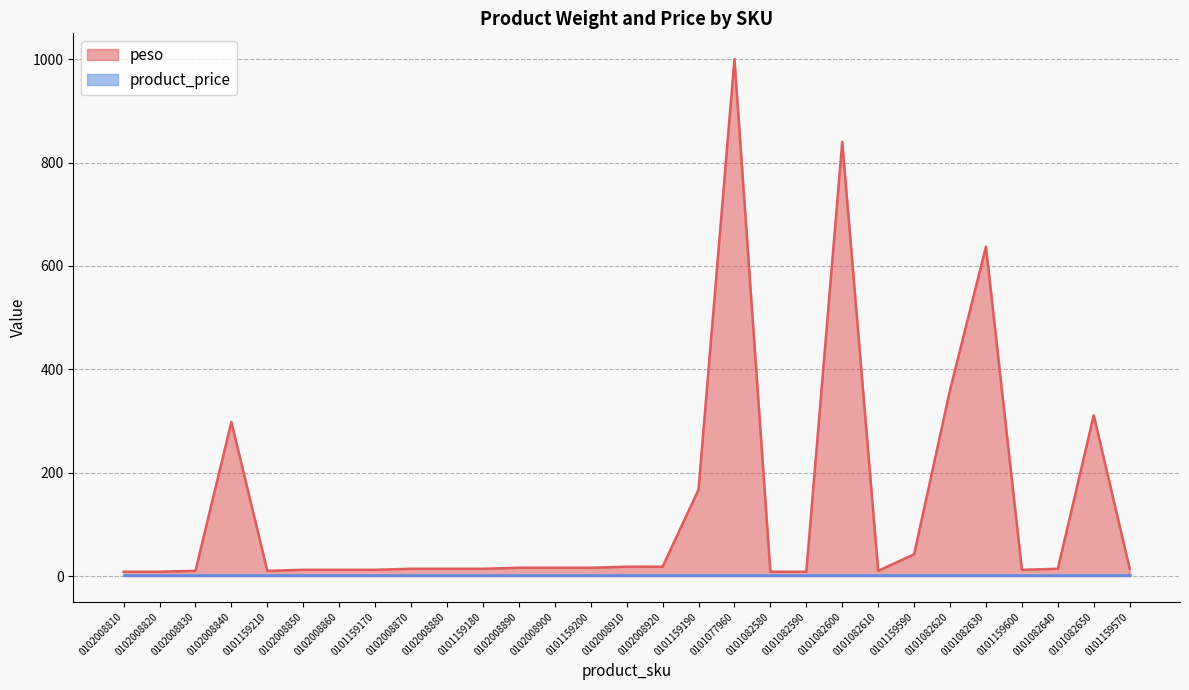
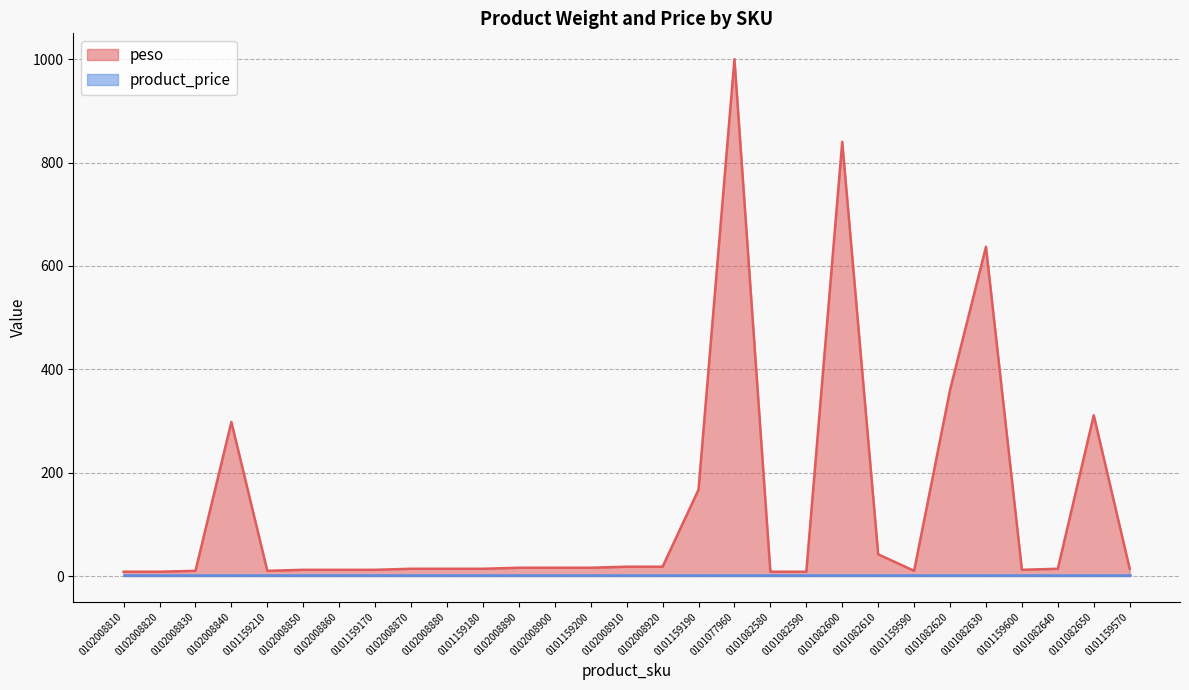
peso, 0101082610: 10 -> 40
peso, 0101159590: 40 -> 10
